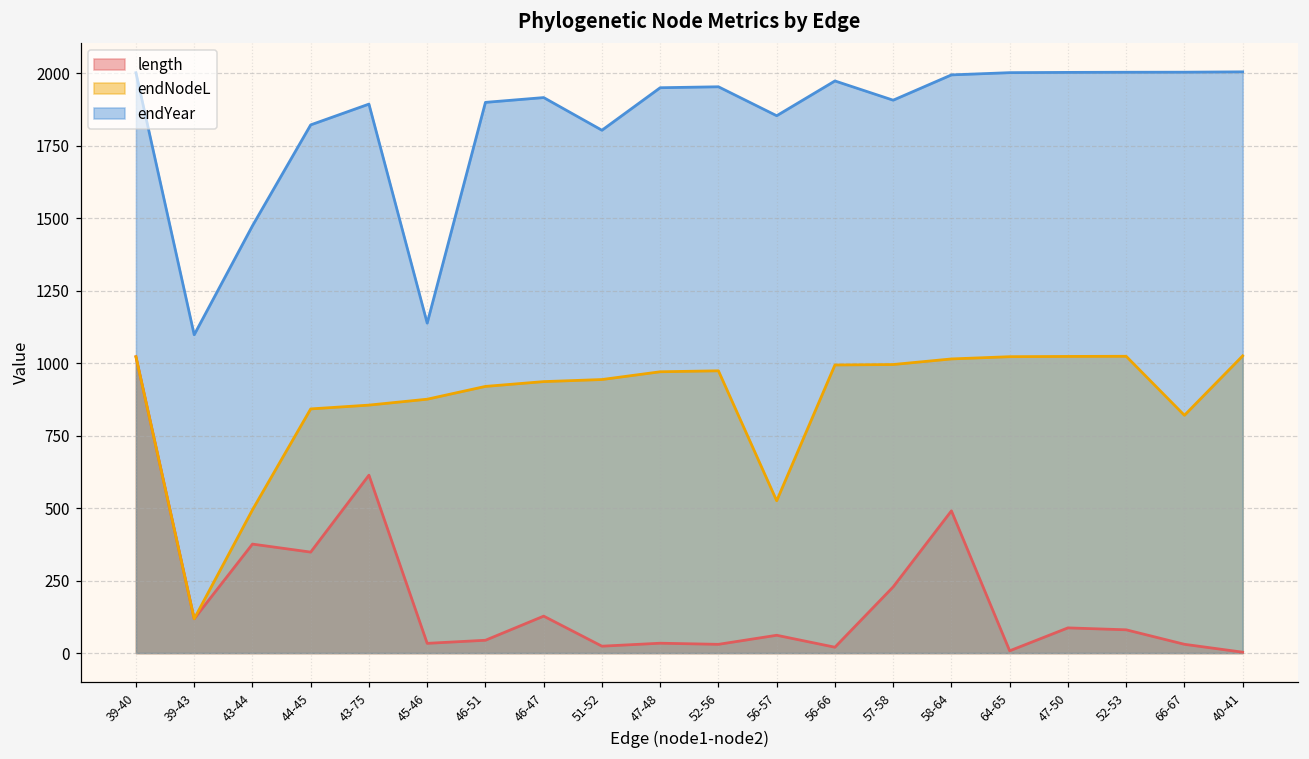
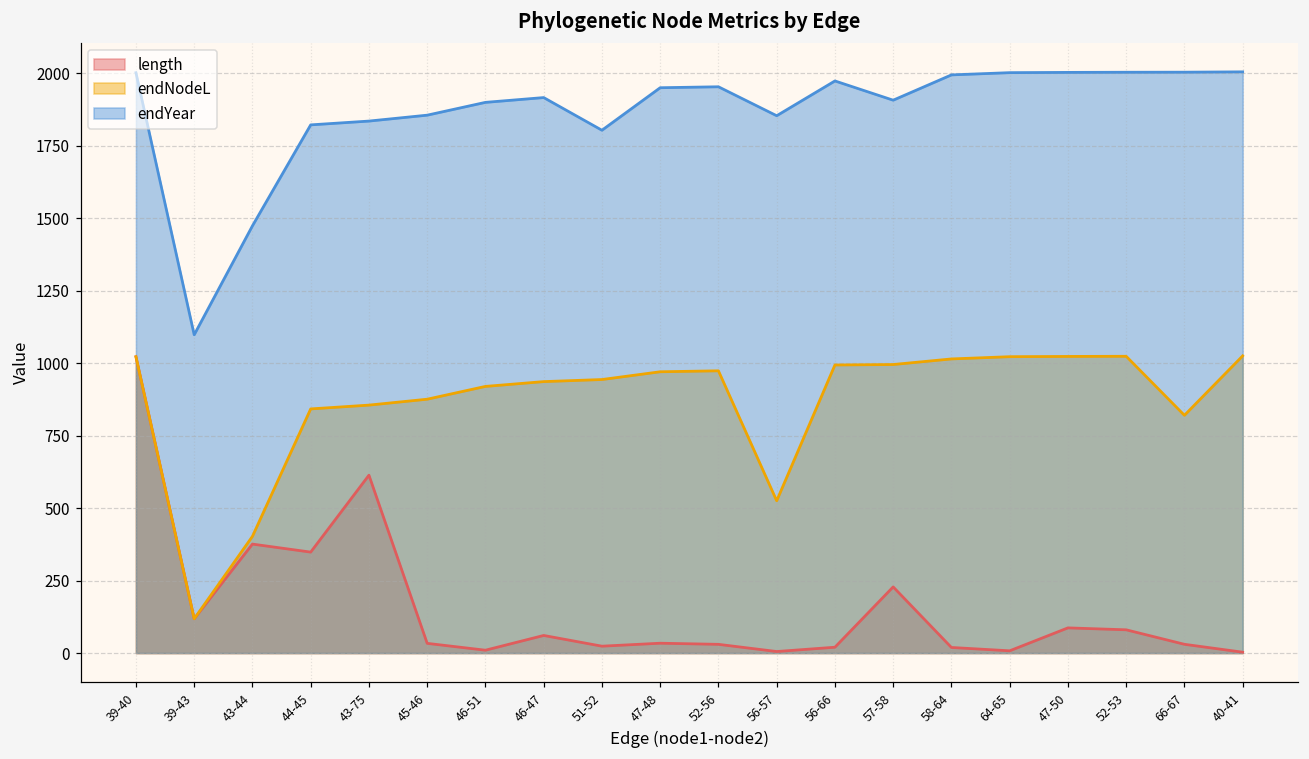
endNodeL, 43-44: 490 -> 400
endYear, 43-75: 1890 -> 1840
endYear, 45-46: 1140 -> 1860
length, 46-51: 40 -> 10
length, 46-47: 130 -> 60
length, 56-57: 60 -> 10
length, 58-64: 490 -> 20
